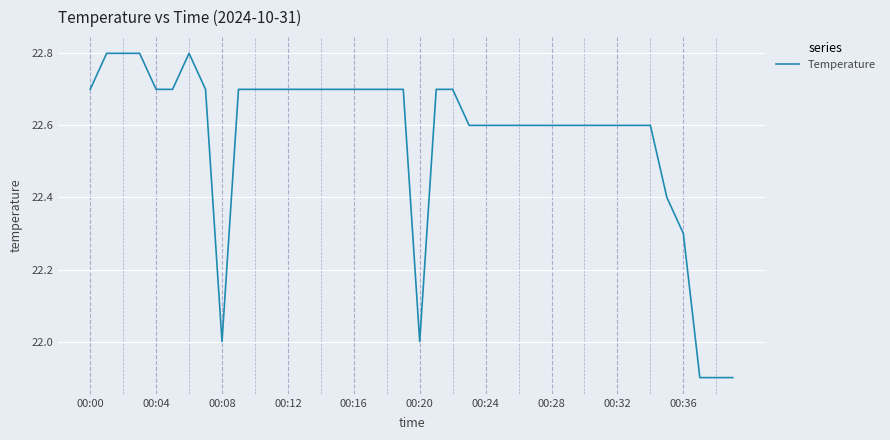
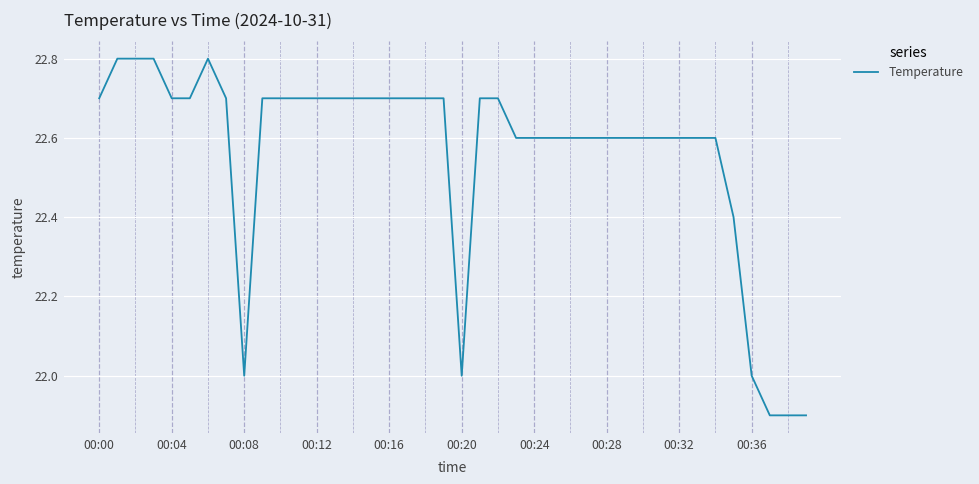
00:36: 22.3 -> 22.0
